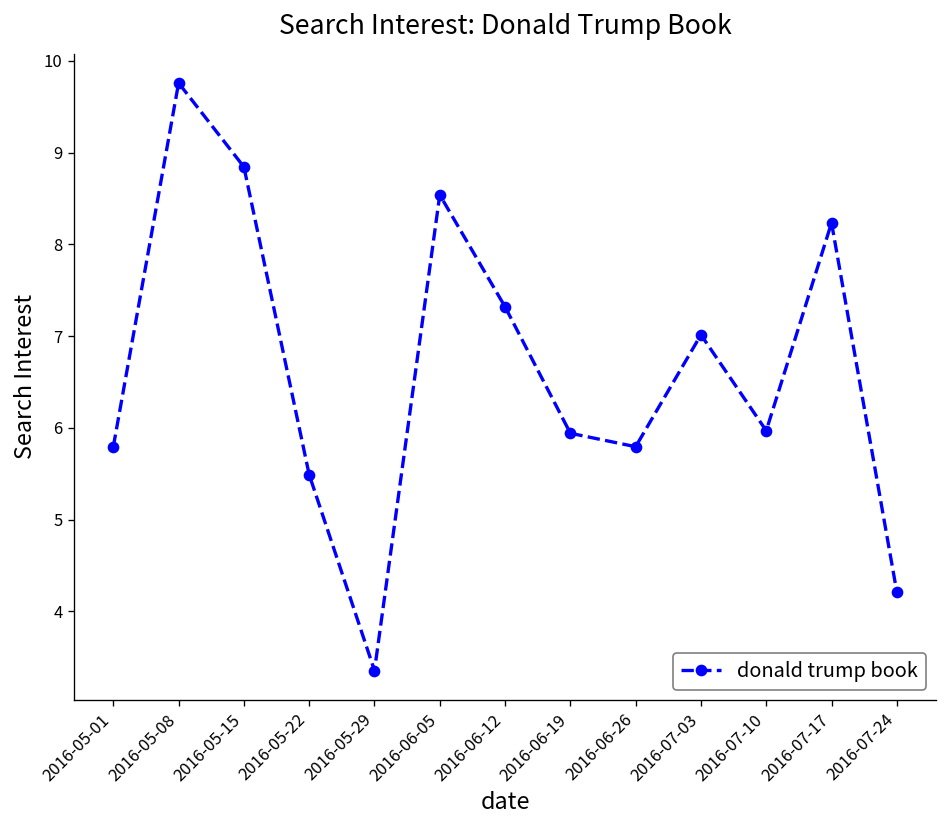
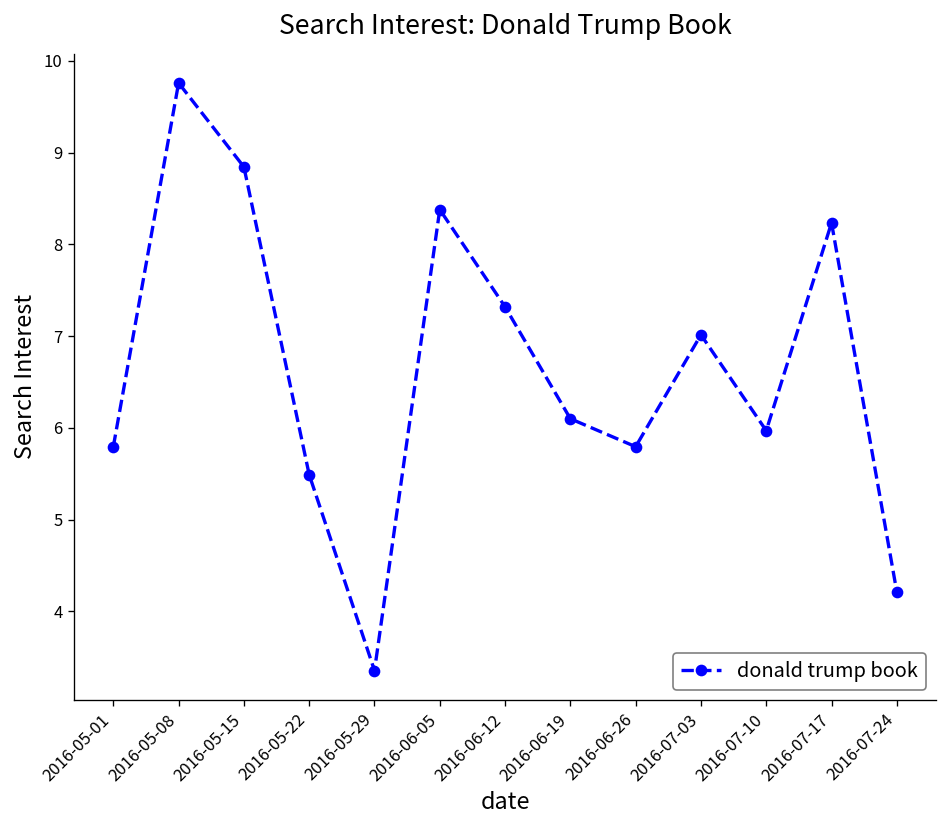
2016-06-05: 8.5 -> 8.4
2016-06-19: 5.9 -> 6.1
